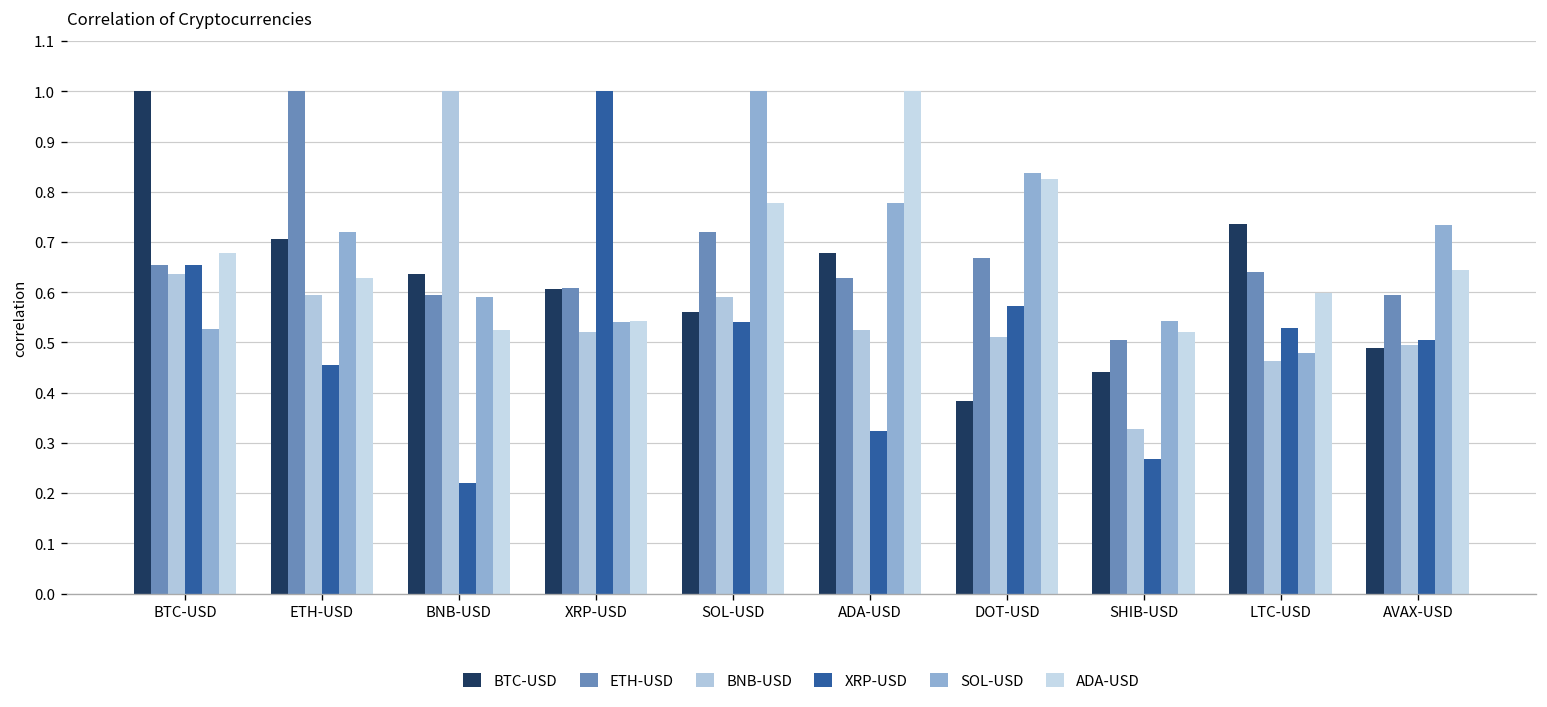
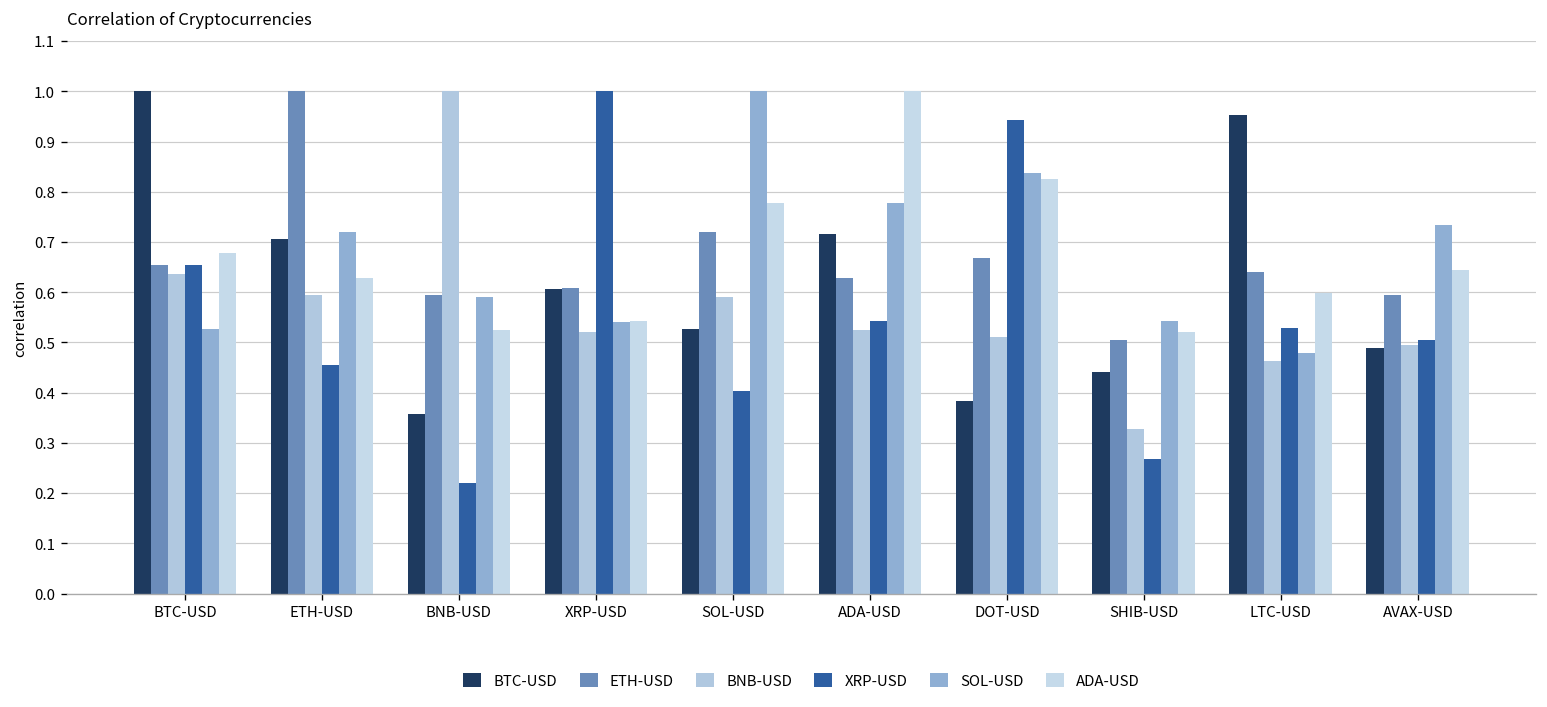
BTC-USD, BNB-USD: 0.64 -> 0.36
BTC-USD, SOL-USD: 0.56 -> 0.53
XRP-USD, SOL-USD: 0.54 -> 0.40
BTC-USD, ADA-USD: 0.68 -> 0.72
XRP-USD, ADA-USD: 0.32 -> 0.54
XRP-USD, DOT-USD: 0.57 -> 0.94
BTC-USD, LTC-USD: 0.73 -> 0.95
